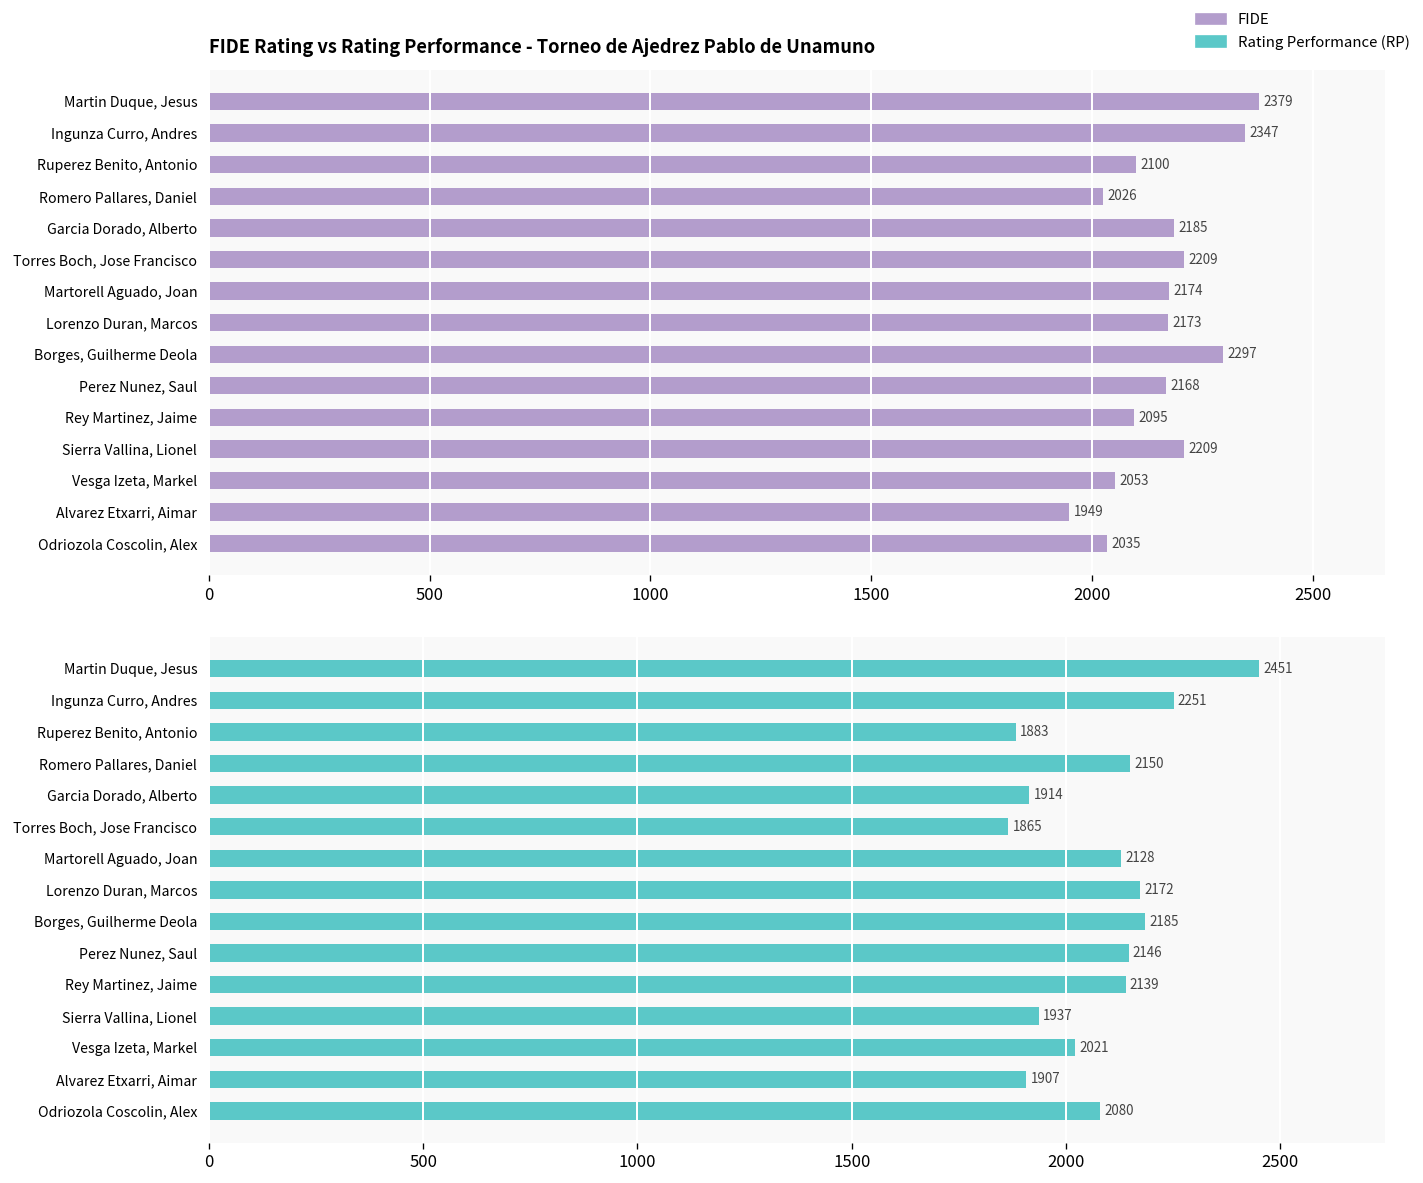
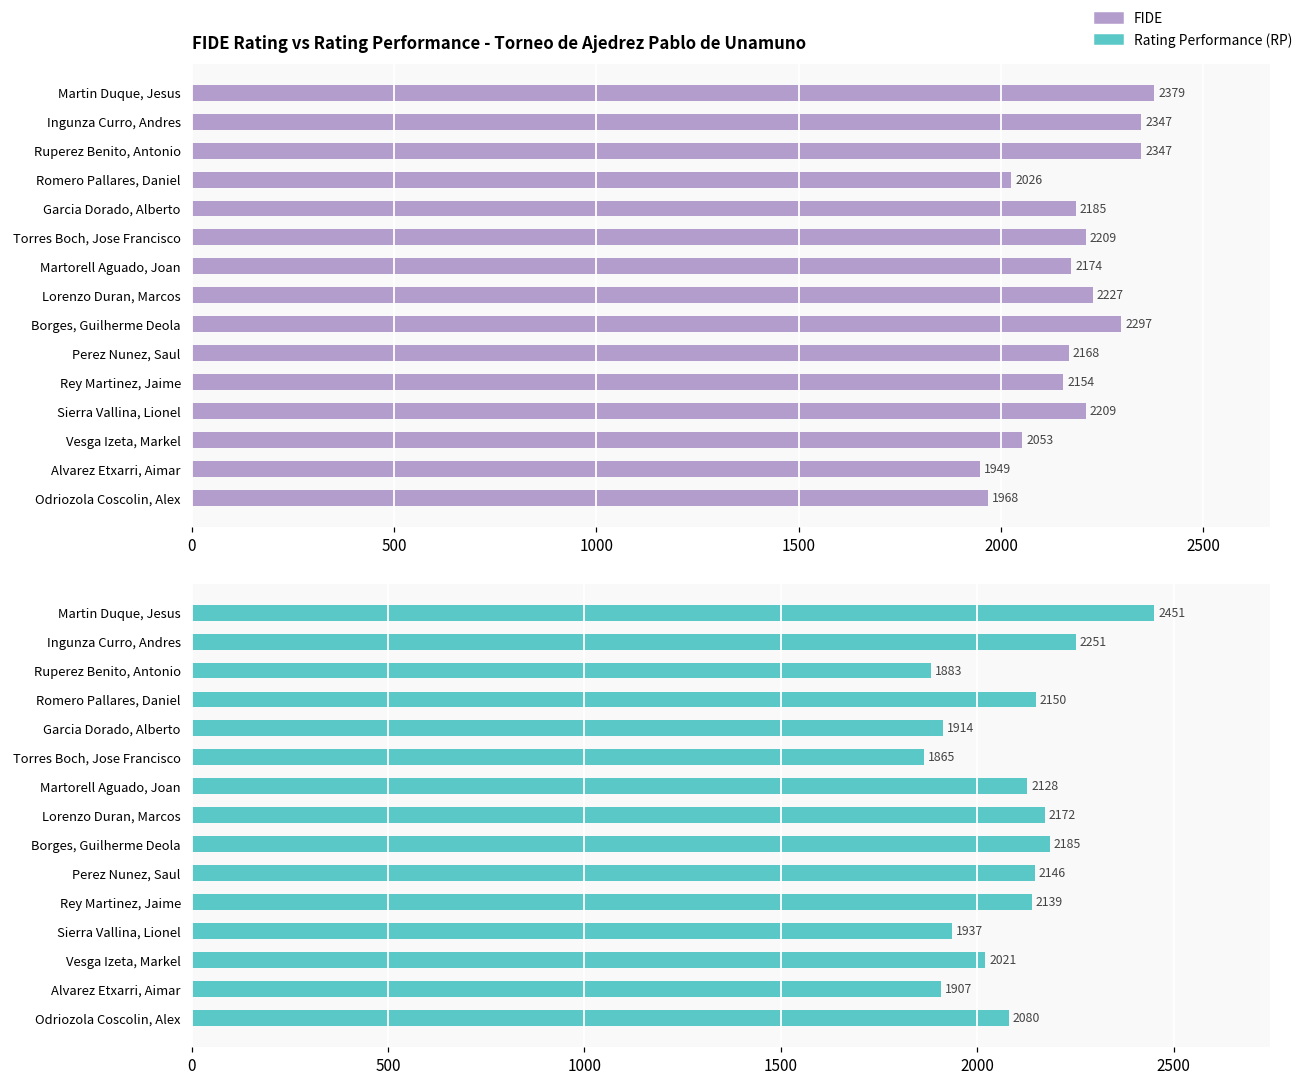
FIDE Rating vs Rating Performance - Torneo de Ajedrez Pablo de Unamuno, Ruperez Benito, Antonio: 2100 -> 2347
FIDE Rating vs Rating Performance - Torneo de Ajedrez Pablo de Unamuno, Lorenzo Duran, Marcos: 2173 -> 2227
FIDE Rating vs Rating Performance - Torneo de Ajedrez Pablo de Unamuno, Rey Martinez, Jaime: 2095 -> 2154
FIDE Rating vs Rating Performance - Torneo de Ajedrez Pablo de Unamuno, Odriozola Coscolin, Alex: 2035 -> 1968
